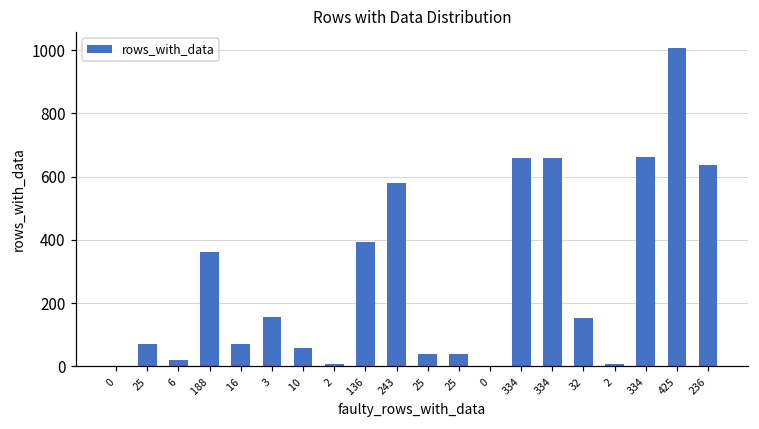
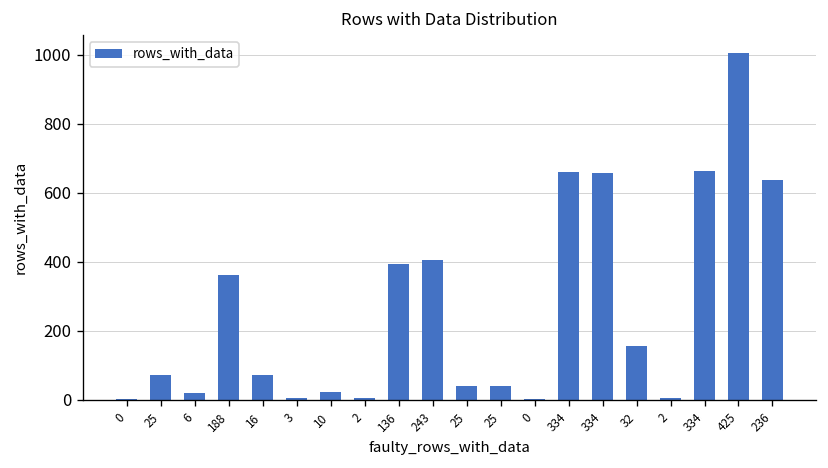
3: 160 -> 10
10: 60 -> 20
243: 580 -> 410
